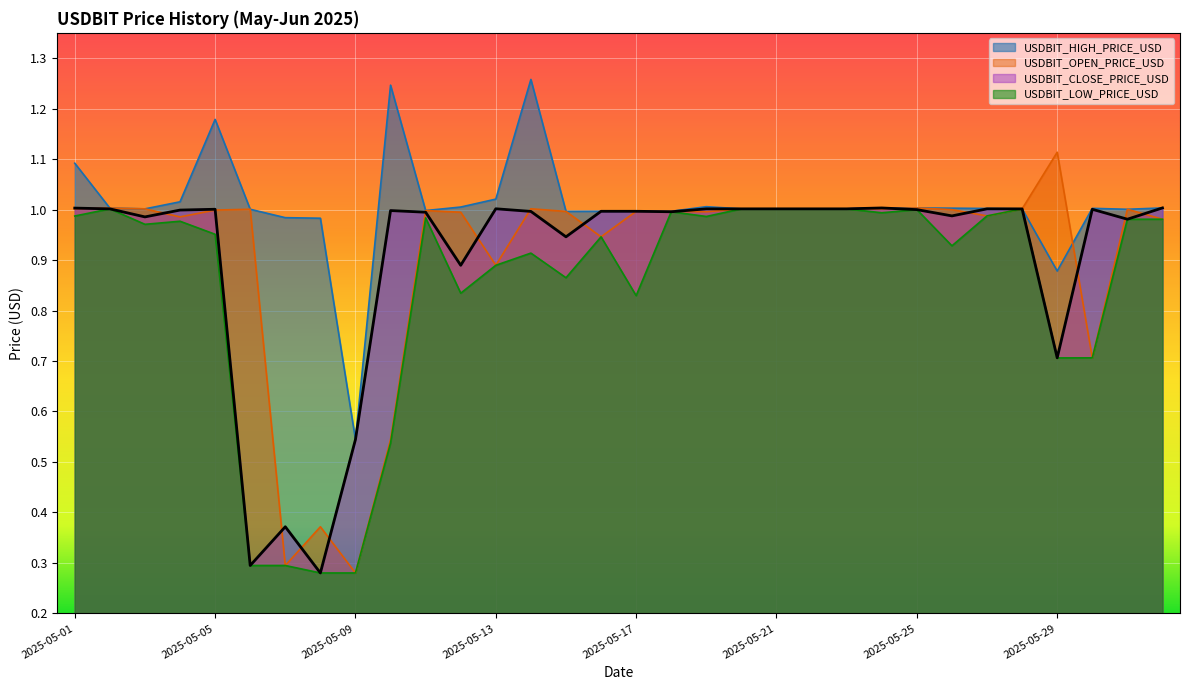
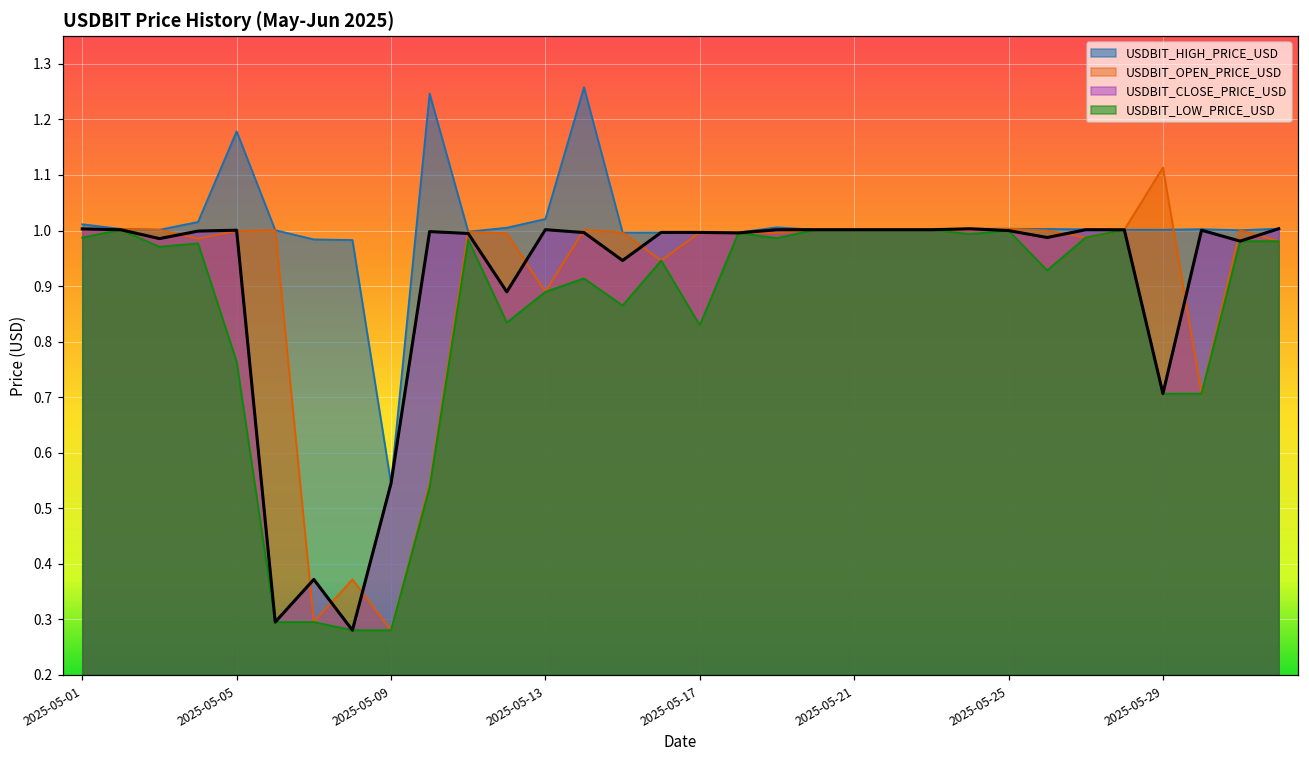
USDBIT_HIGH_PRICE_USD, 2025-05-01: 1.09 -> 1.01
USDBIT_LOW_PRICE_USD, 2025-05-05: 0.95 -> 0.76
USDBIT_HIGH_PRICE_USD, 2025-05-29: 0.88 -> 1.00
